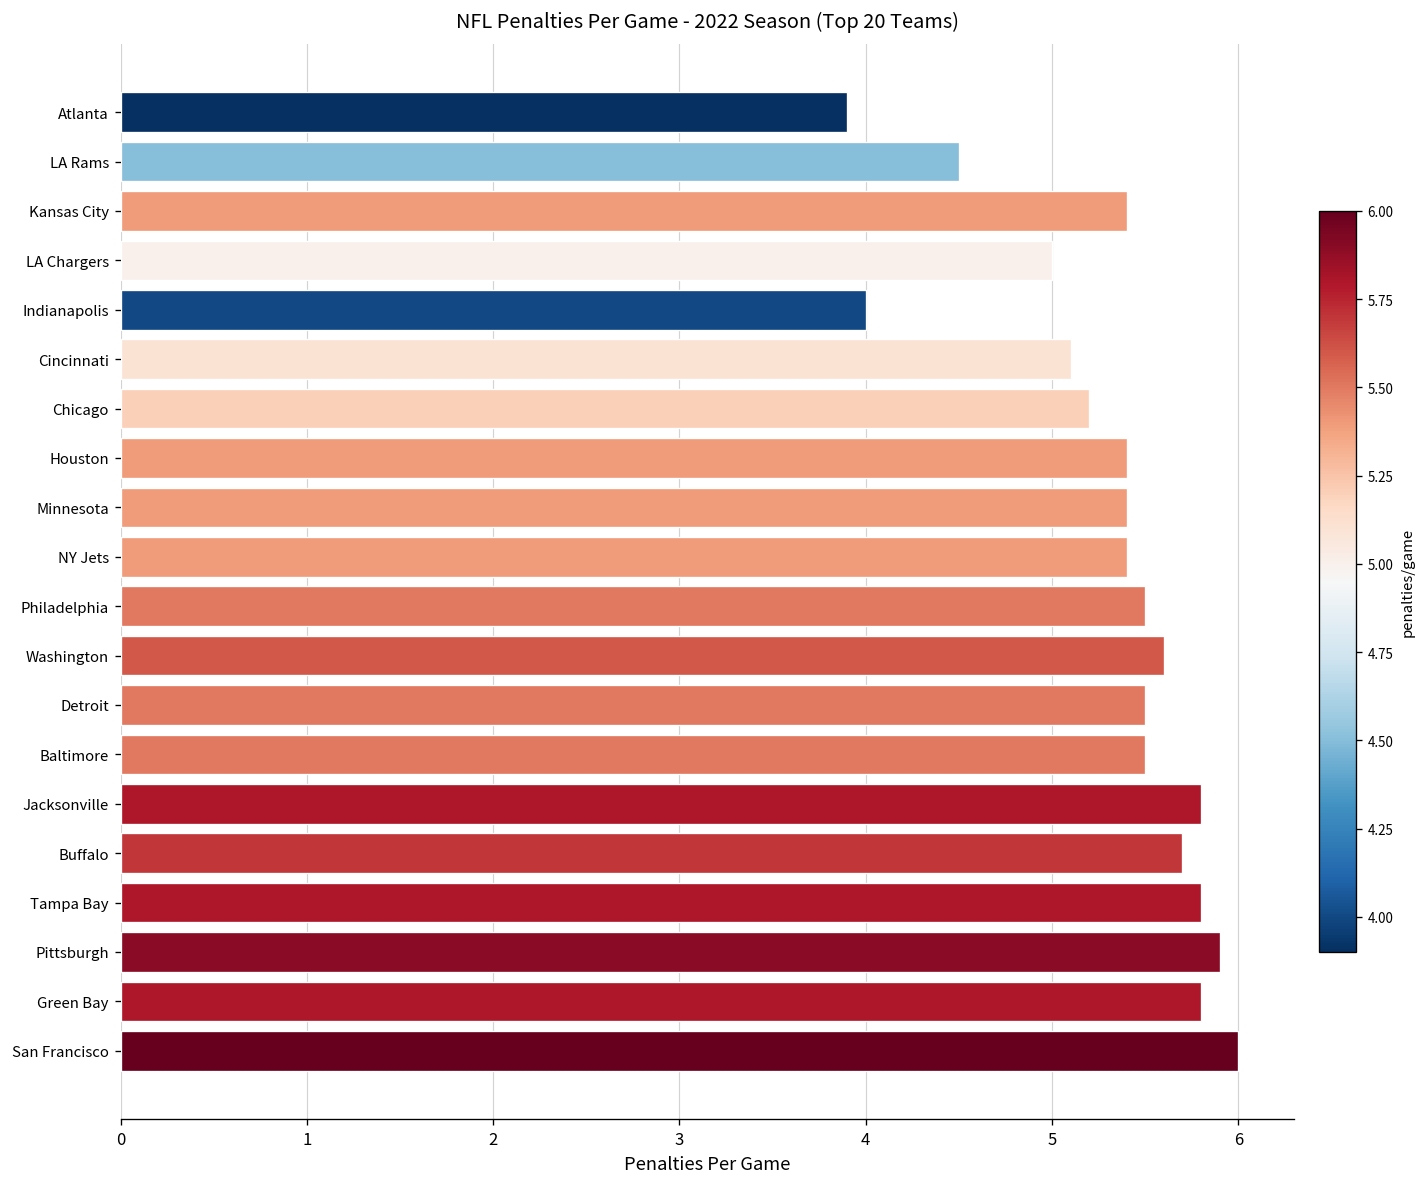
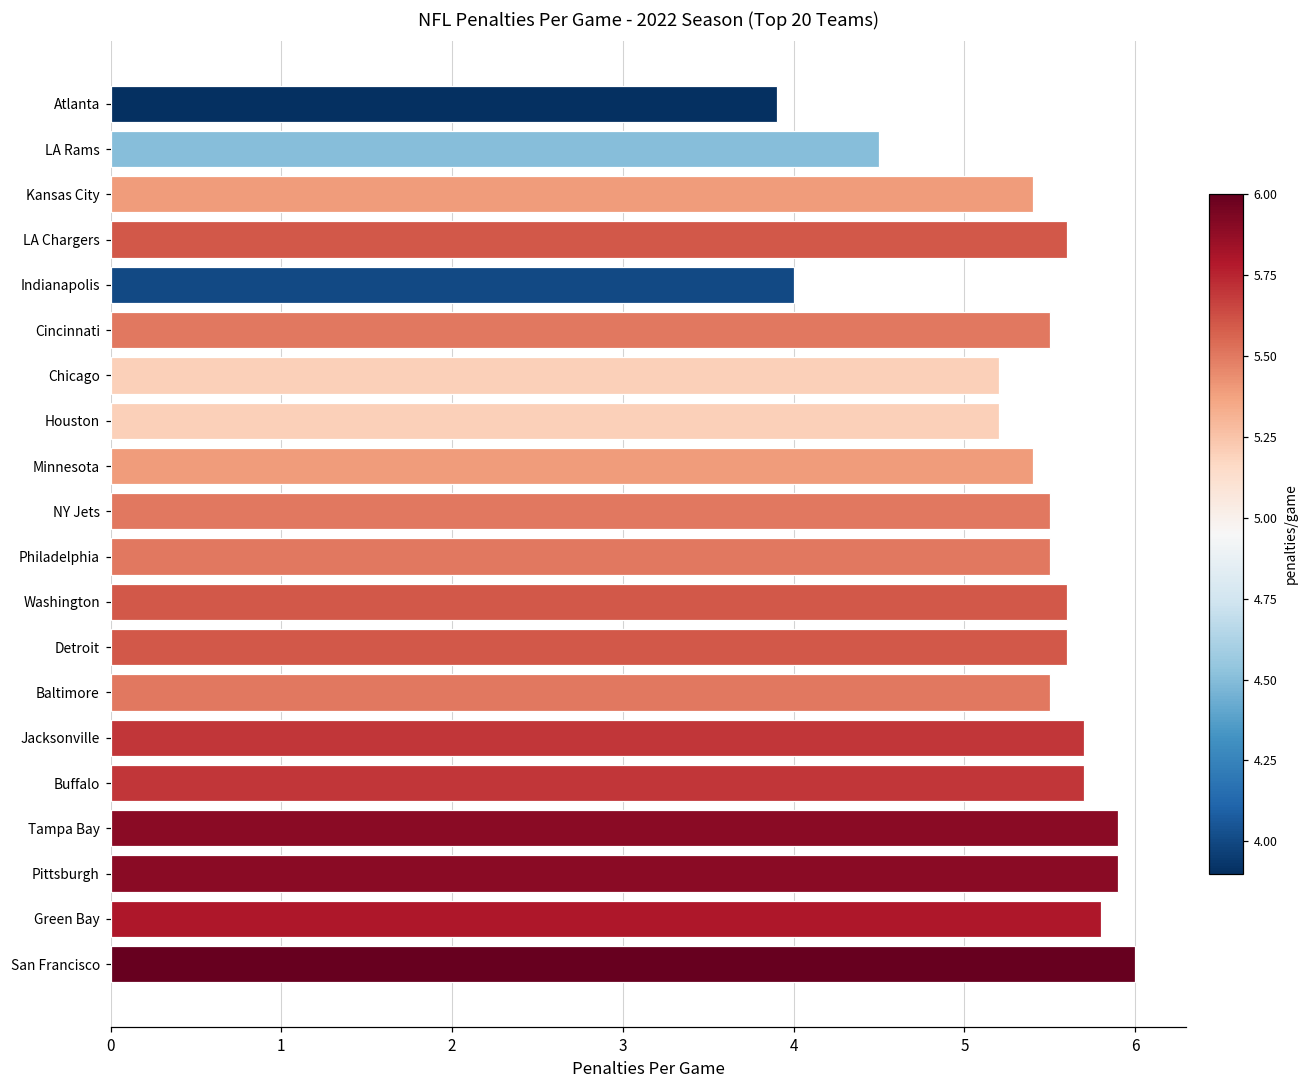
LA Chargers: 5.0 -> 5.6
Cincinnati: 5.1 -> 5.5
Houston: 5.4 -> 5.2
NY Jets: 5.4 -> 5.5
Detroit: 5.5 -> 5.6
Jacksonville: 5.8 -> 5.7
Tampa Bay: 5.8 -> 5.9
